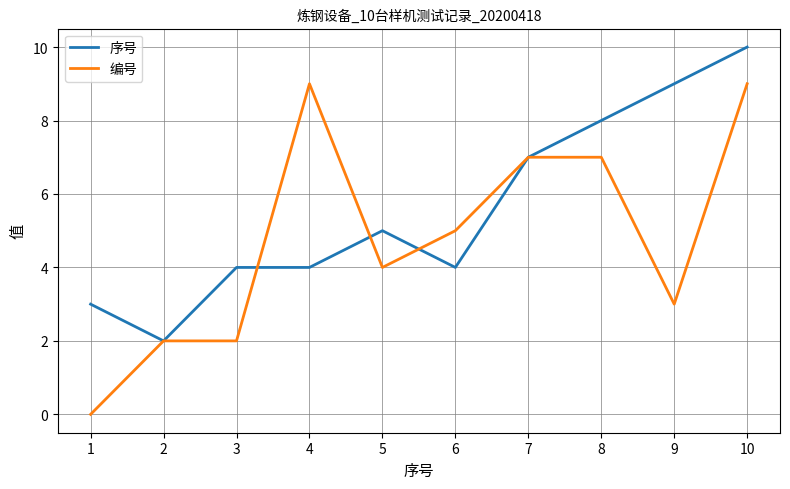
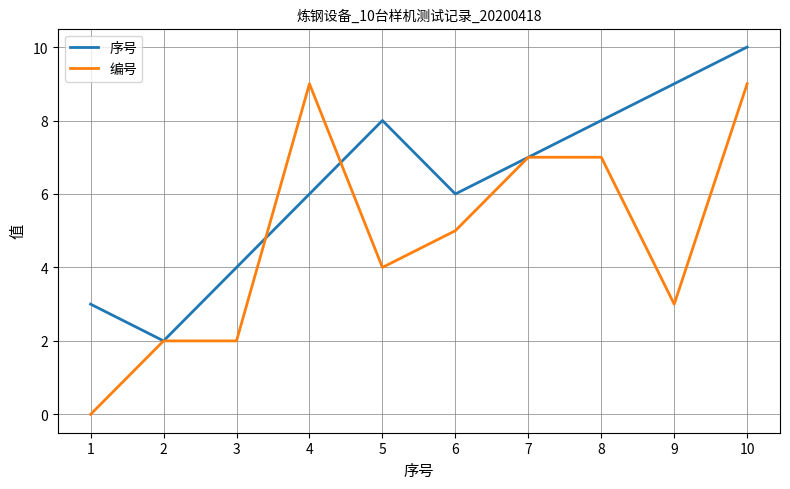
序号, 4: 4 -> 6
序号, 5: 5 -> 8
序号, 6: 4 -> 6
